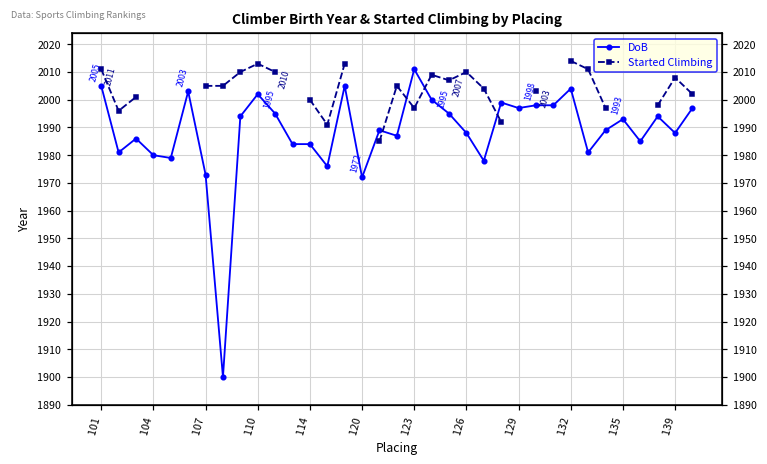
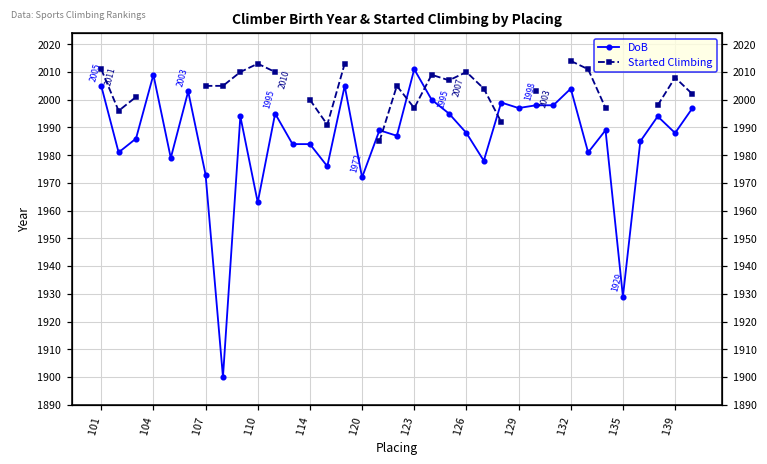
DoB, 104: 1980 -> 2009
DoB, 110: 2002 -> 1963
DoB, 135: 1993 -> 1929
